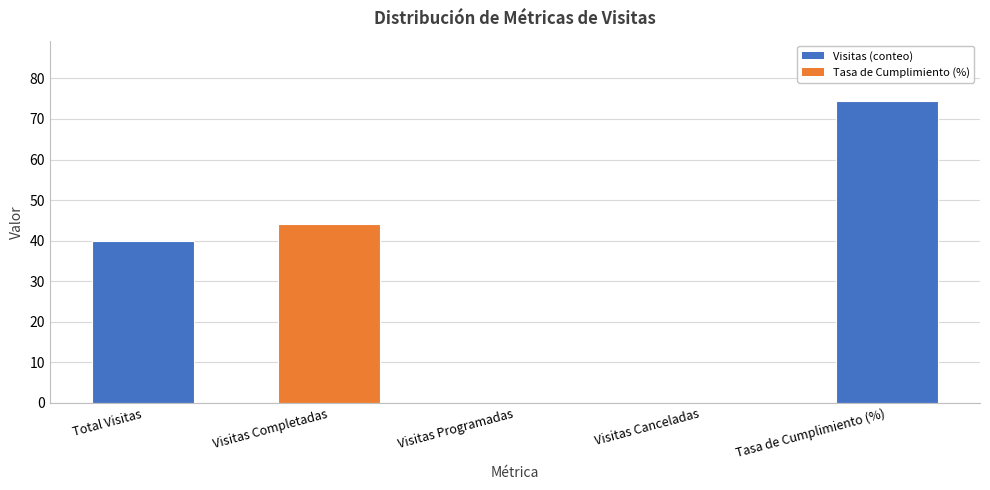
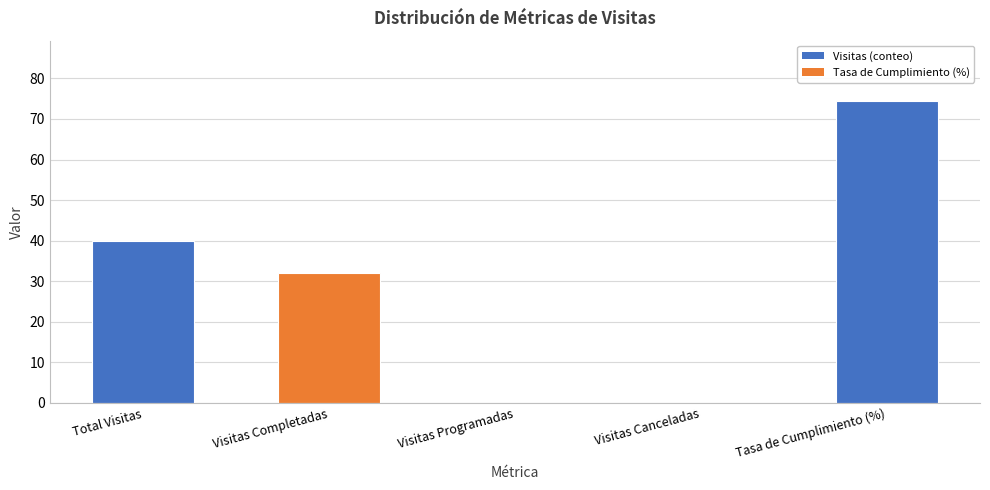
Visitas Completadas: 44 -> 32
